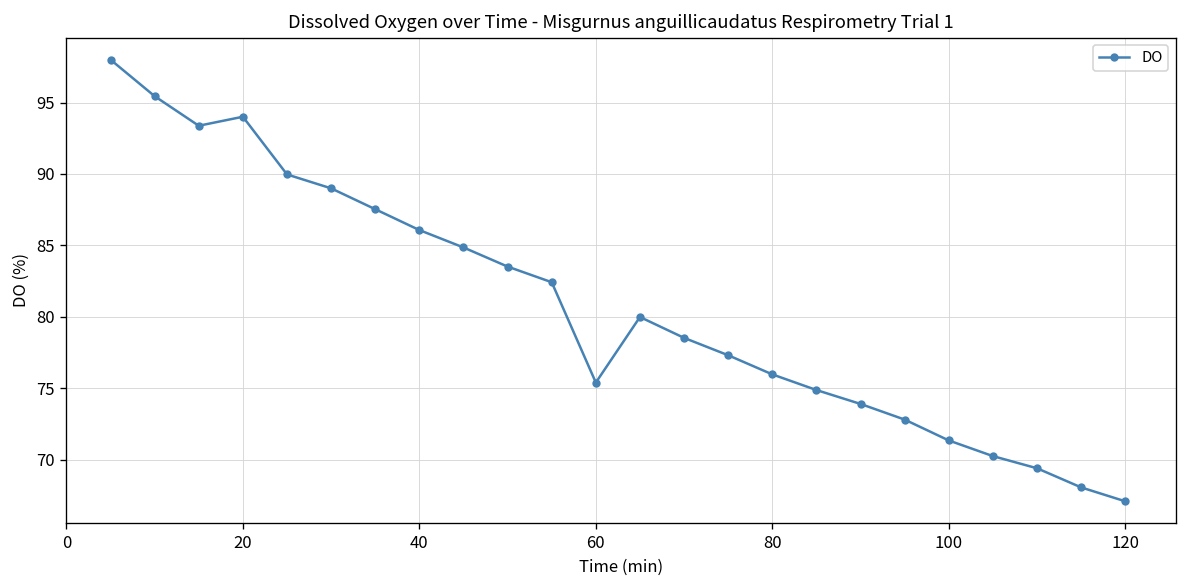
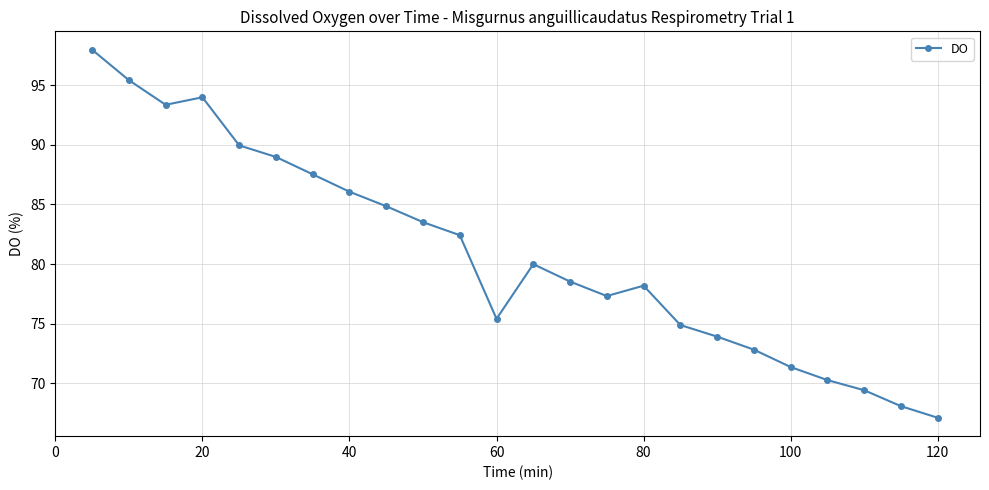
80: 76.0 -> 78.2
